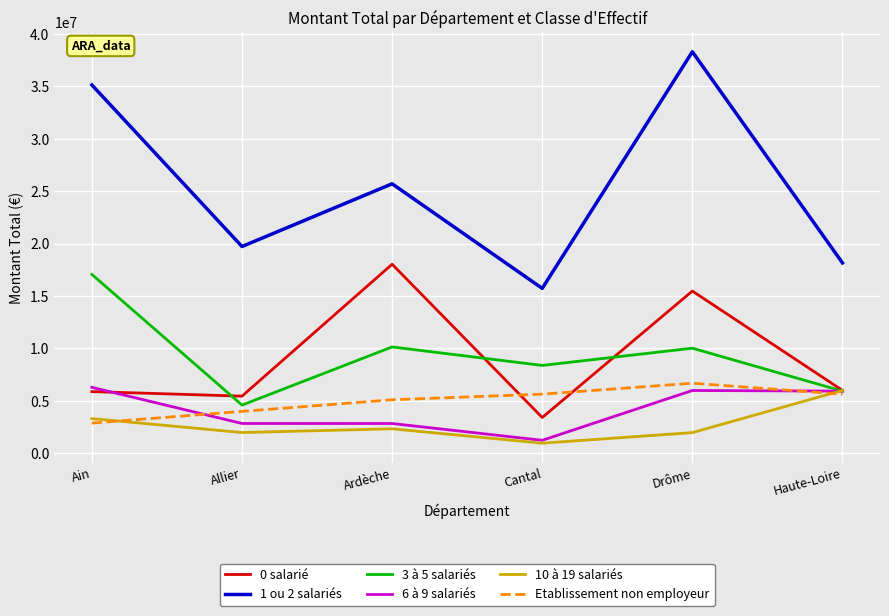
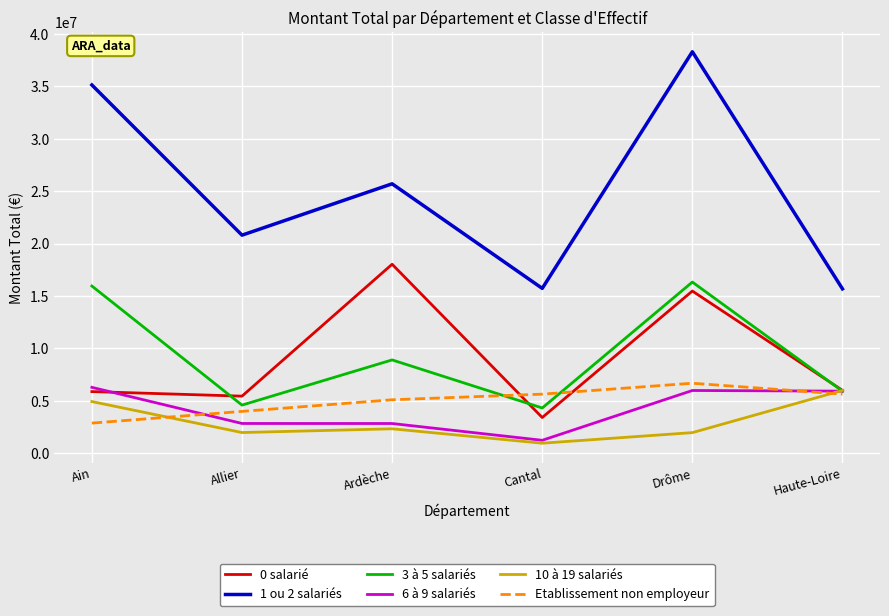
3 à 5 salariés, Ain: 17100000 -> 16000000
10 à 19 salariés, Ain: 3300000 -> 4900000
1 ou 2 salariés, Allier: 19700000 -> 20800000
3 à 5 salariés, Ardèche: 10100000 -> 8900000
3 à 5 salariés, Cantal: 8400000 -> 4300000
3 à 5 salariés, Drôme: 10000000 -> 16300000
1 ou 2 salariés, Haute-Loire: 18200000 -> 15700000
